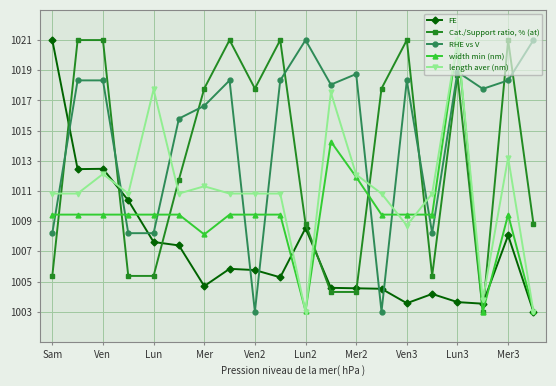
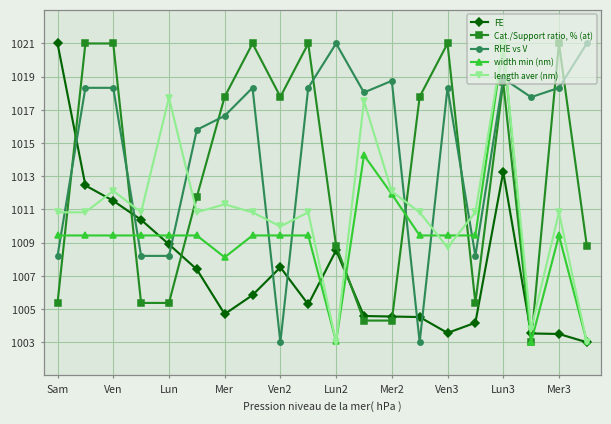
FE, Ven: 1012.5 -> 1011.5
FE, Lun: 1007.6 -> 1008.9
FE, Ven2: 1005.8 -> 1007.5
length aver (nm), Ven2: 1010.8 -> 1010.0
FE, Lun3: 1003.6 -> 1013.3
FE, Mer3: 1008.1 -> 1003.5
length aver (nm), Mer3: 1013.2 -> 1010.8
